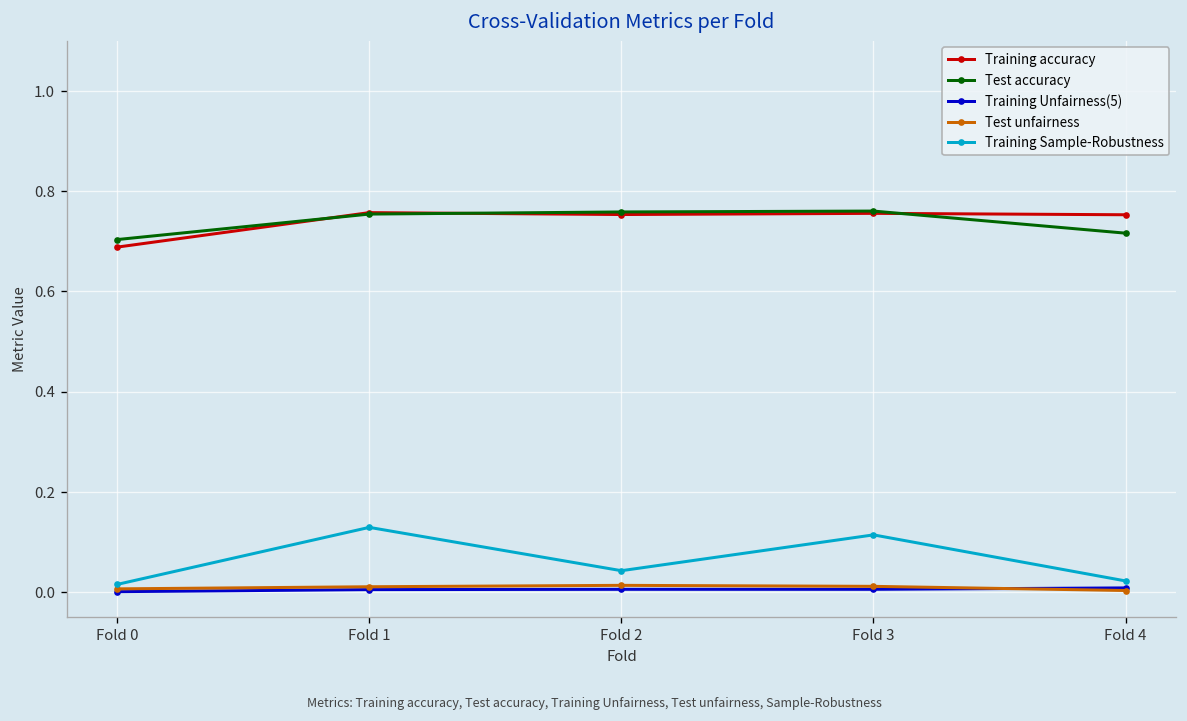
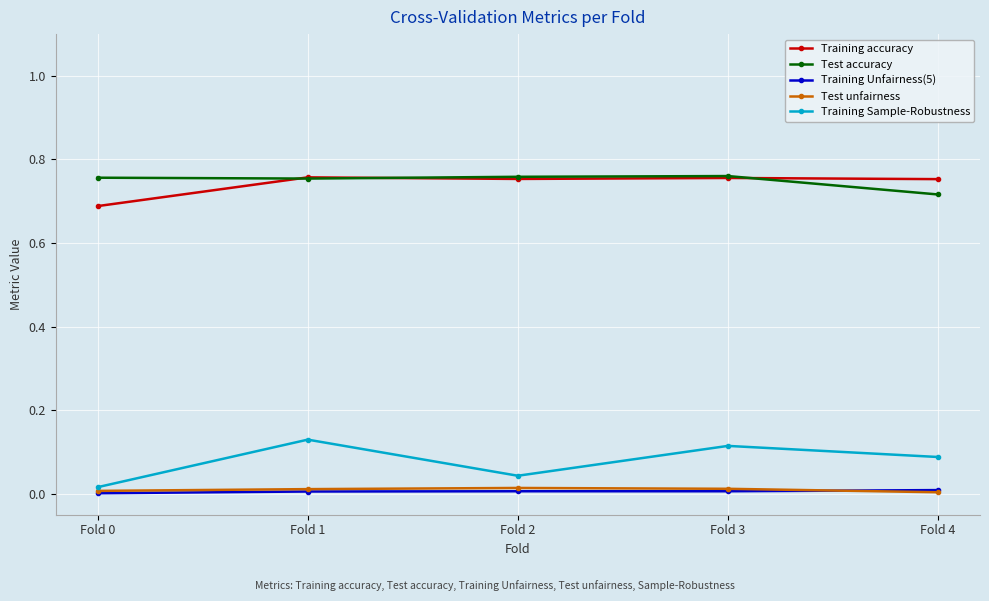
Test accuracy, Fold 0: 0.70 -> 0.76
Training Sample-Robustness, Fold 4: 0.02 -> 0.09
